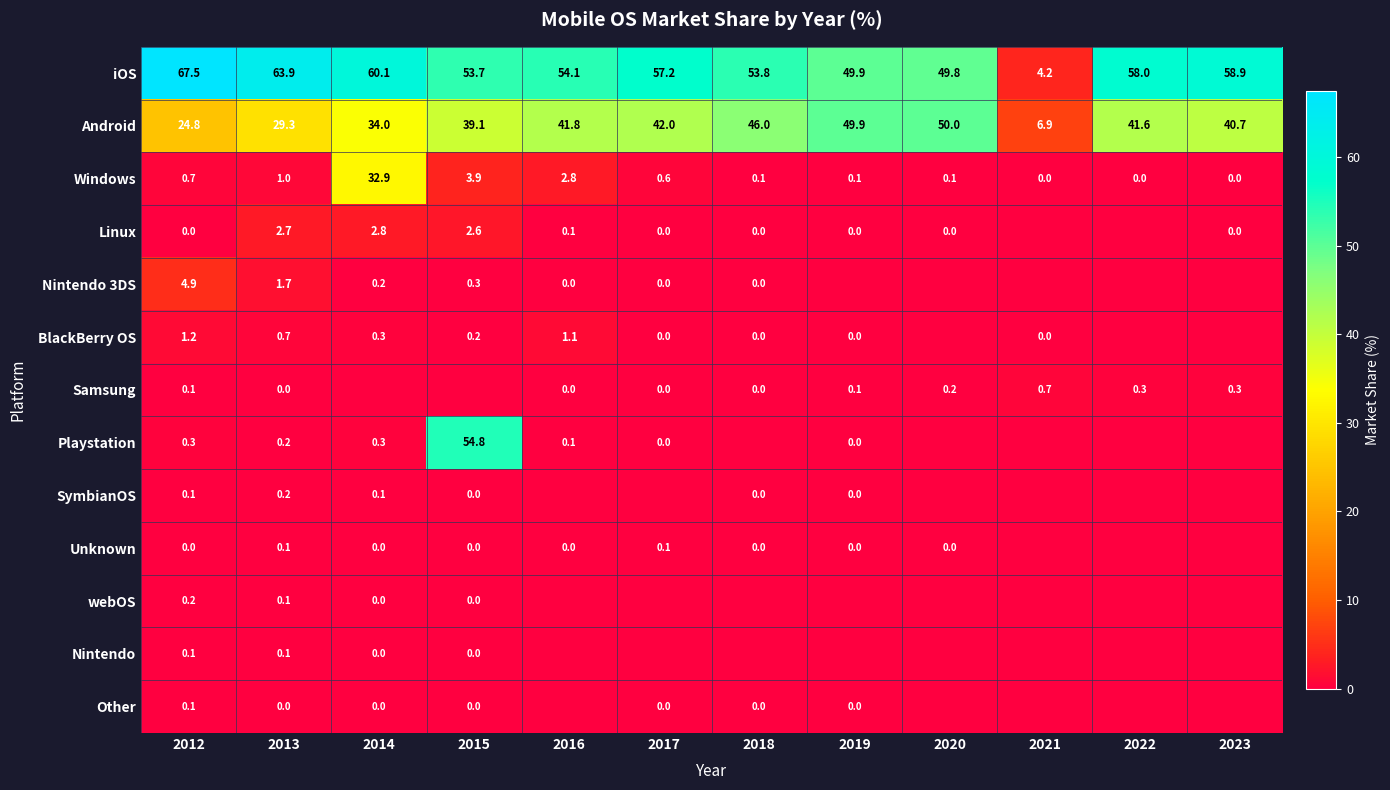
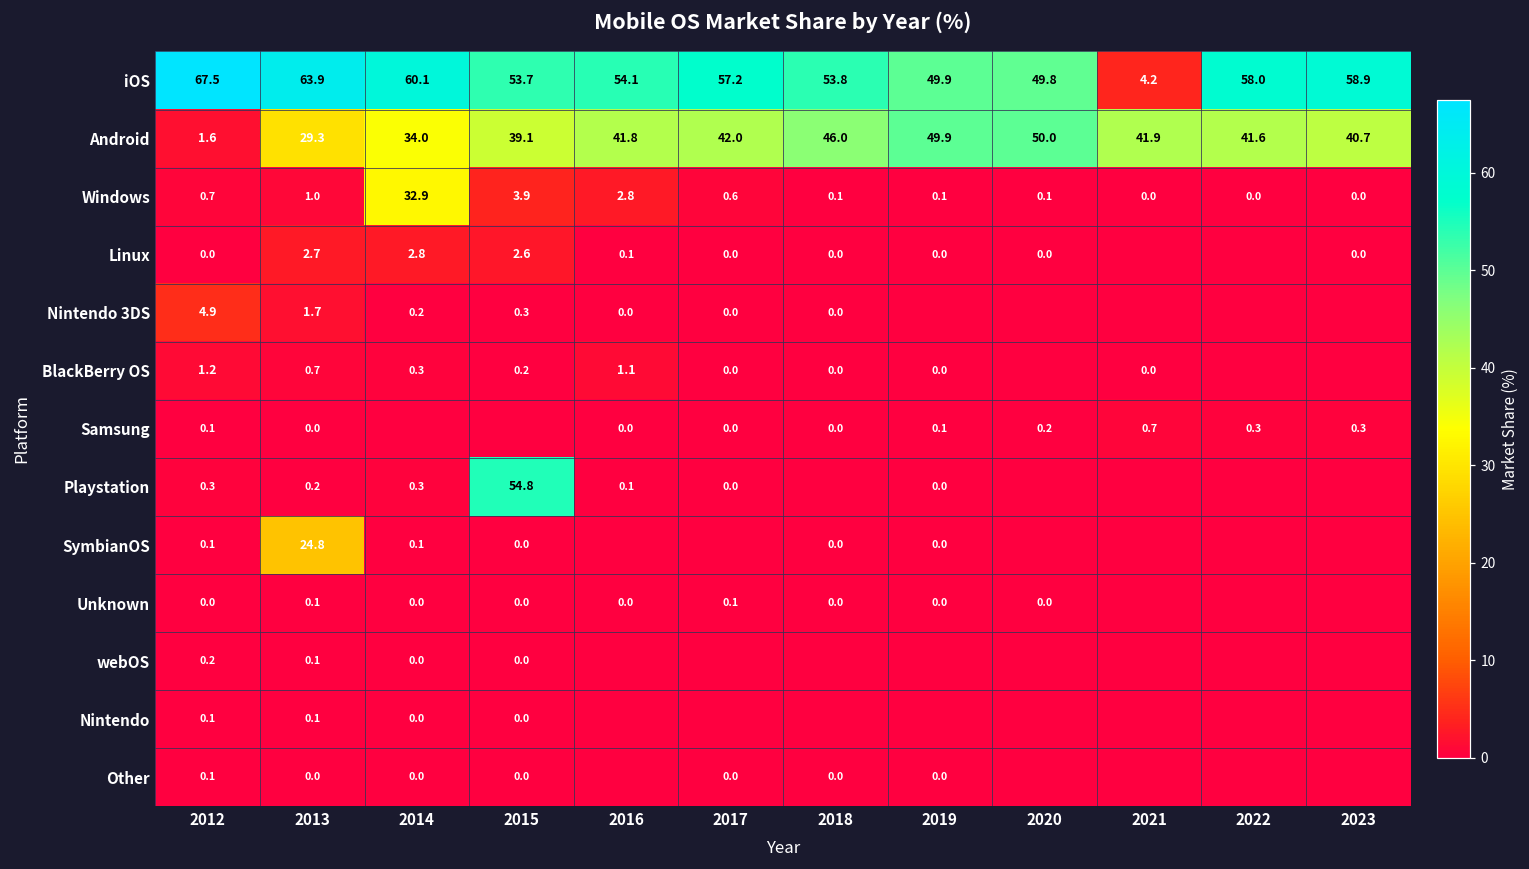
Android, 2012: 24.8 -> 1.6
Android, 2021: 6.9 -> 41.9
SymbianOS, 2013: 0.2 -> 24.8
